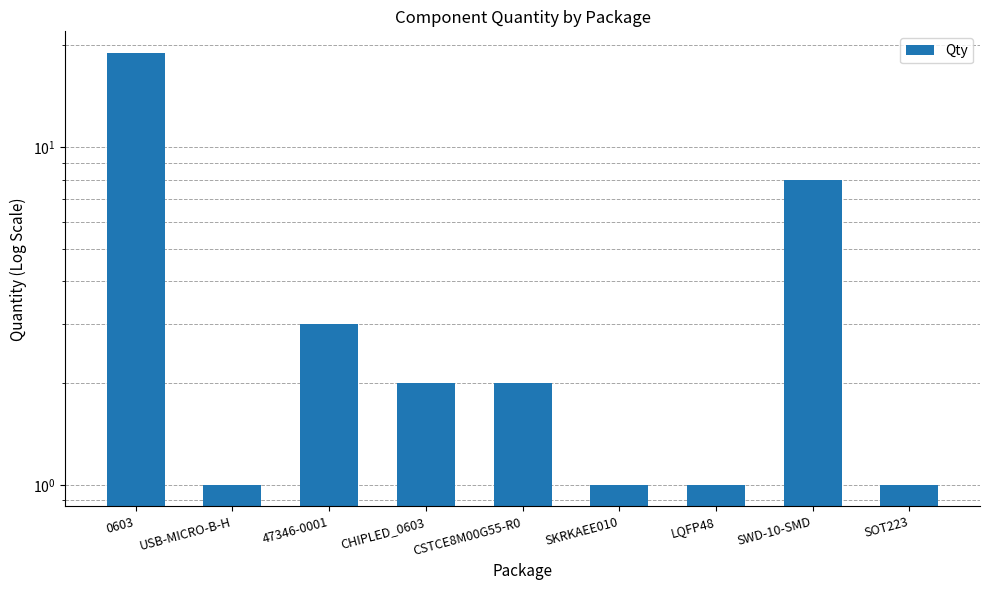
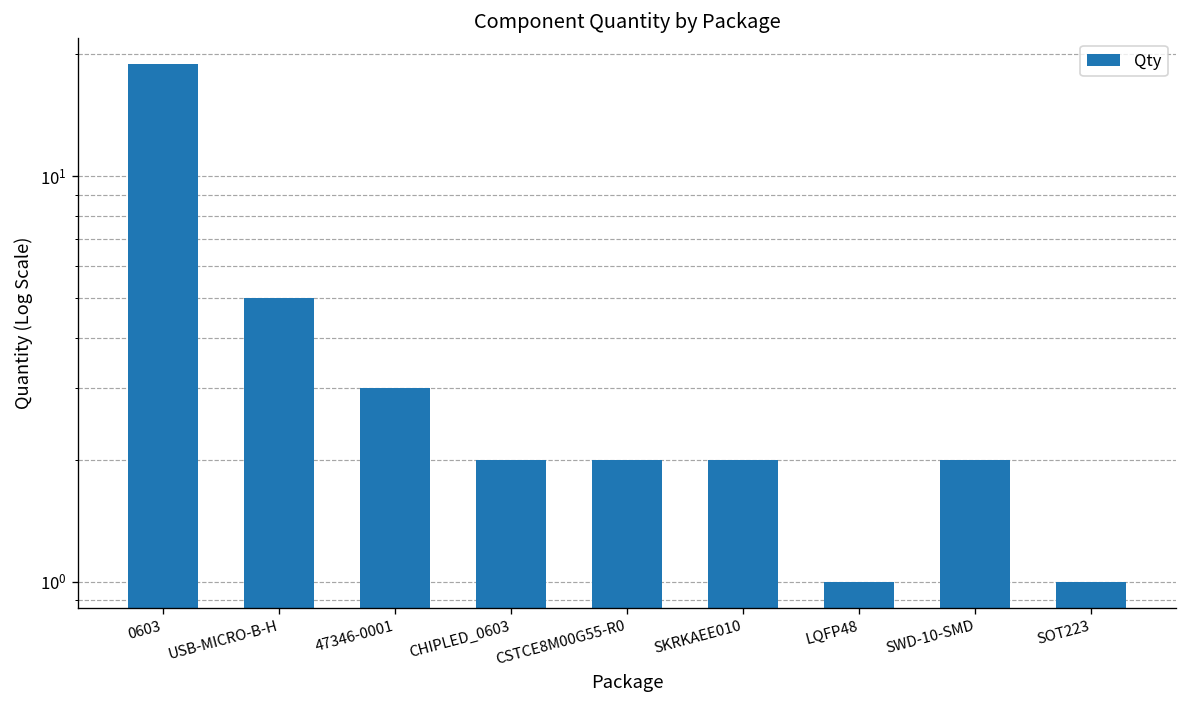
USB-MICRO-B-H: 1 -> 5
SKRKAEE010: 1 -> 2
SWD-10-SMD: 8 -> 2
